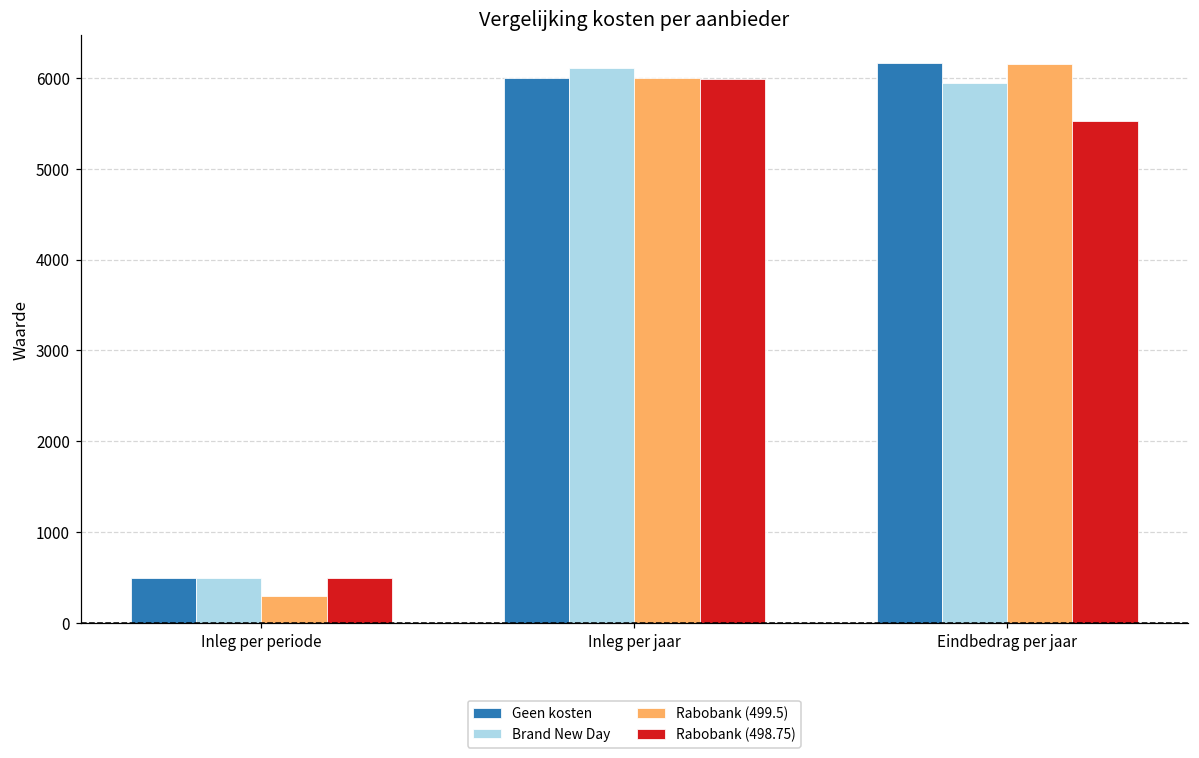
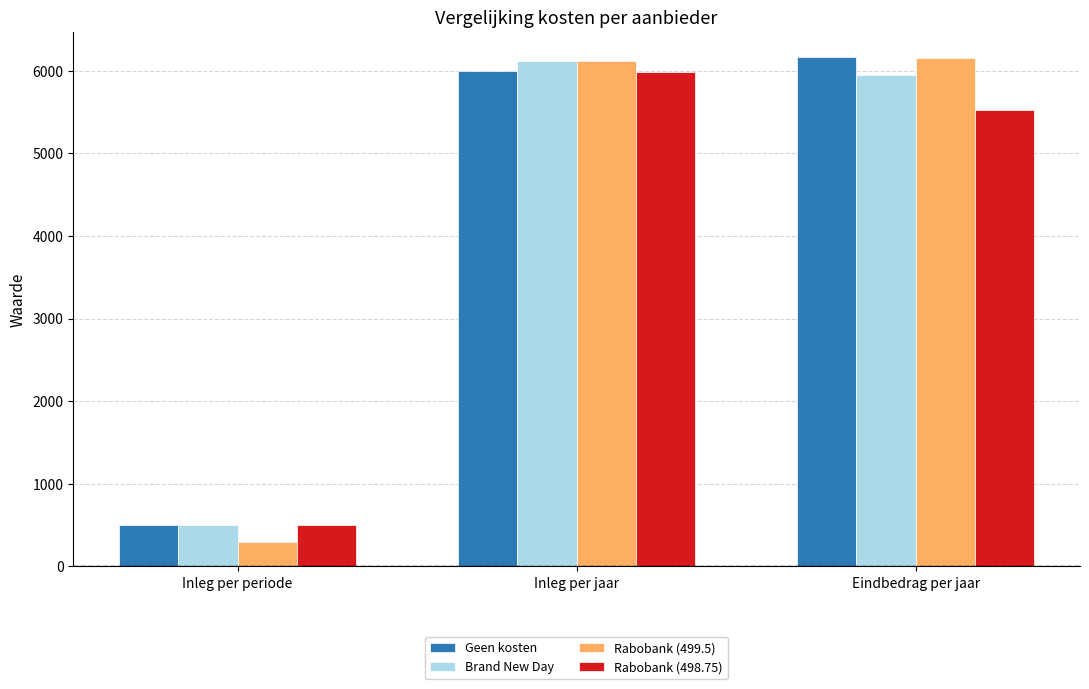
Rabobank (499.5), Inleg per jaar: 6000 -> 6100
